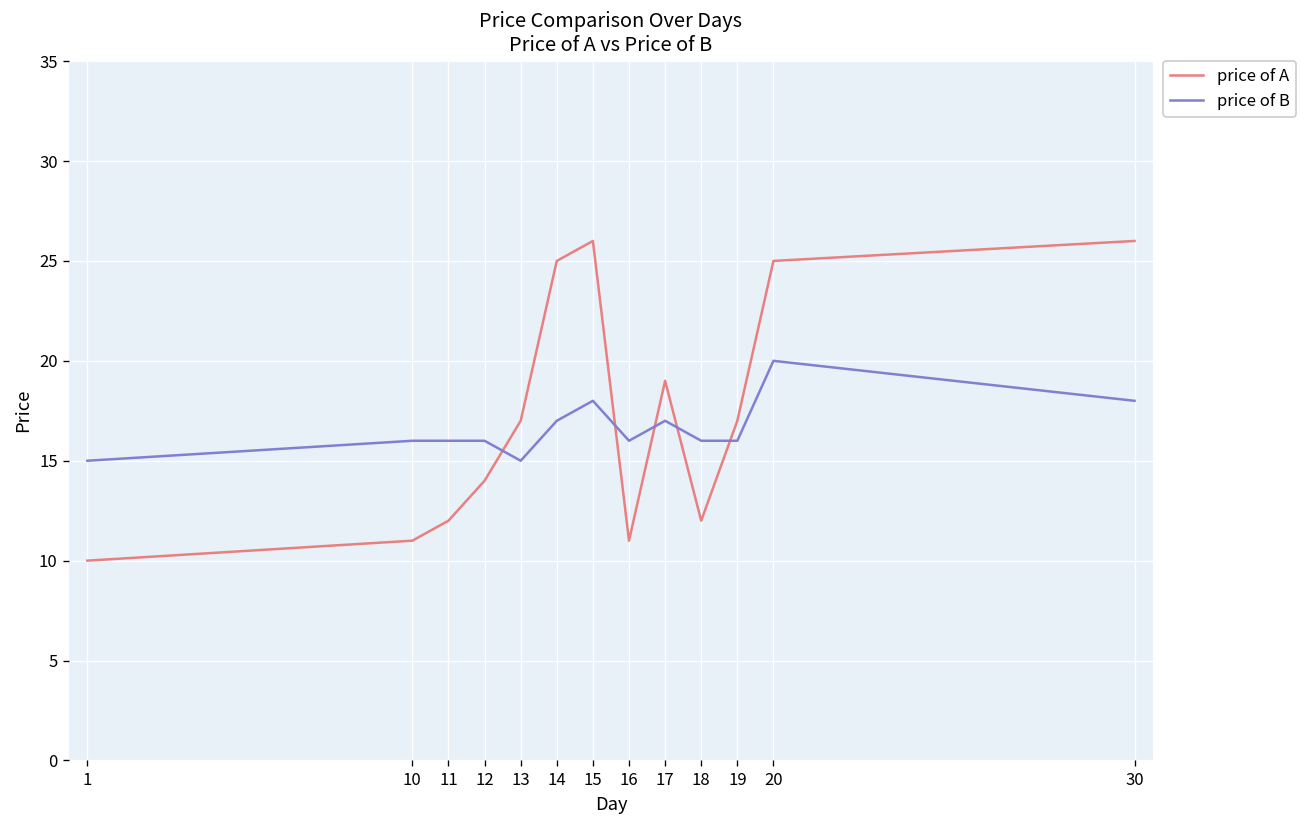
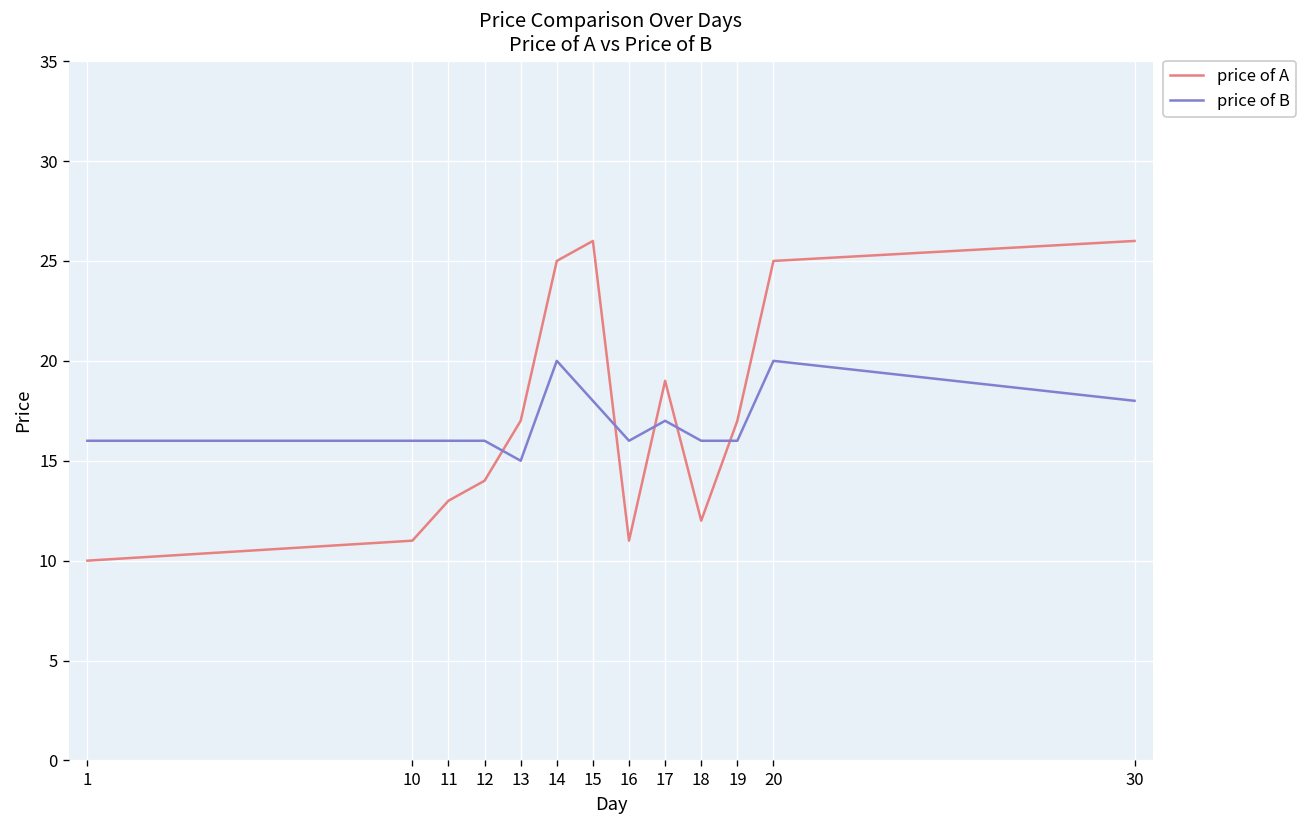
price of B, 1: 15 -> 16
price of A, 11: 12 -> 13
price of B, 14: 17 -> 20
